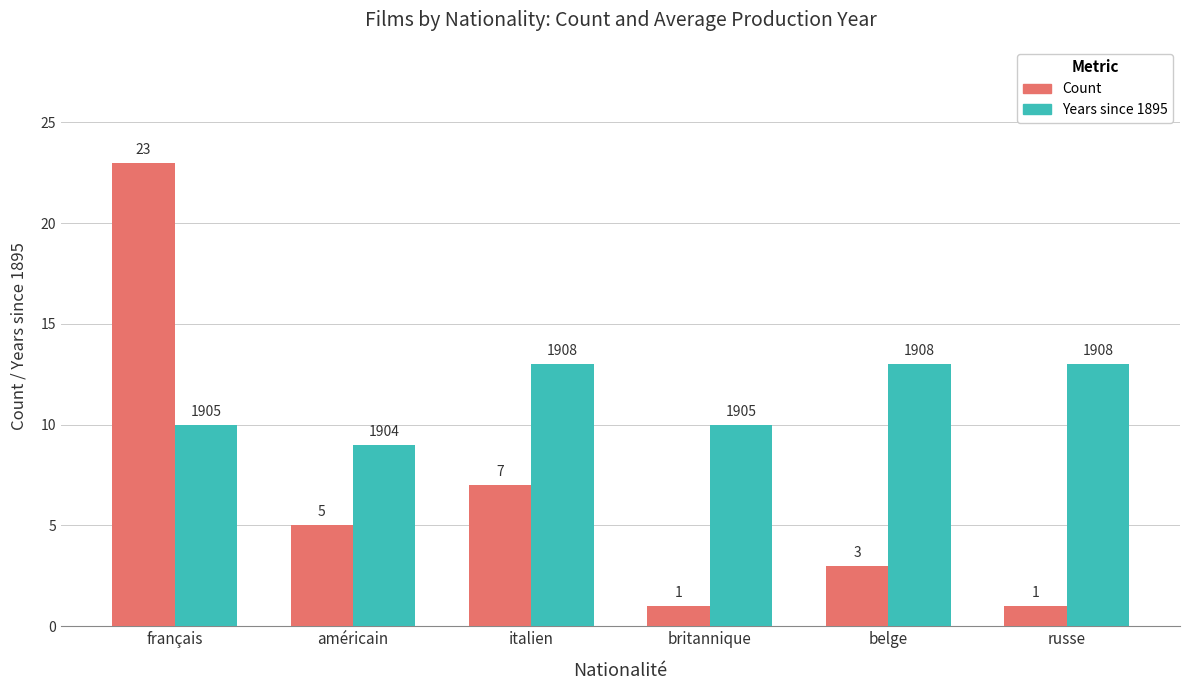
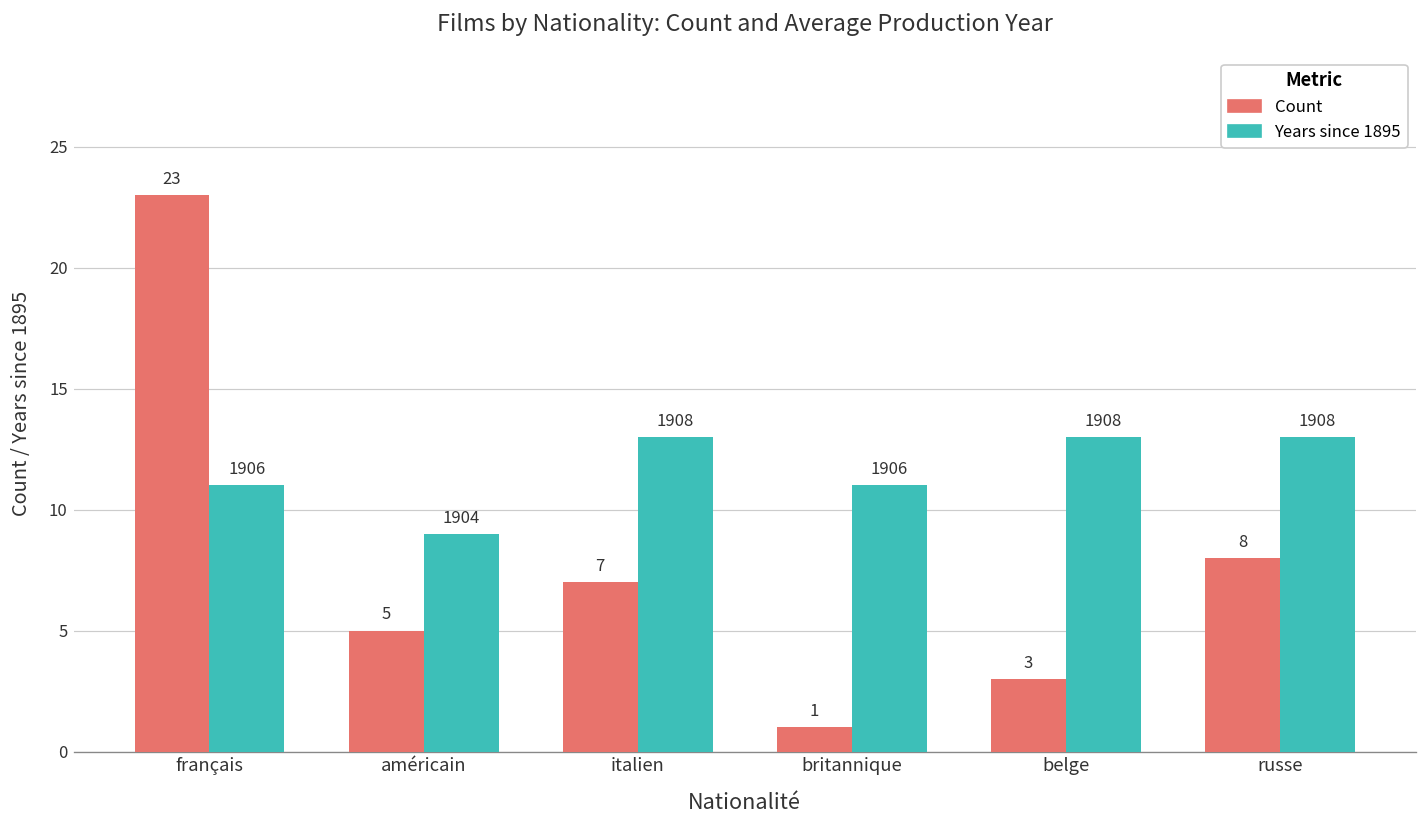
Years since 1895, français: 1905 -> 1906
Years since 1895, britannique: 1905 -> 1906
Count, russe: 1 -> 8
